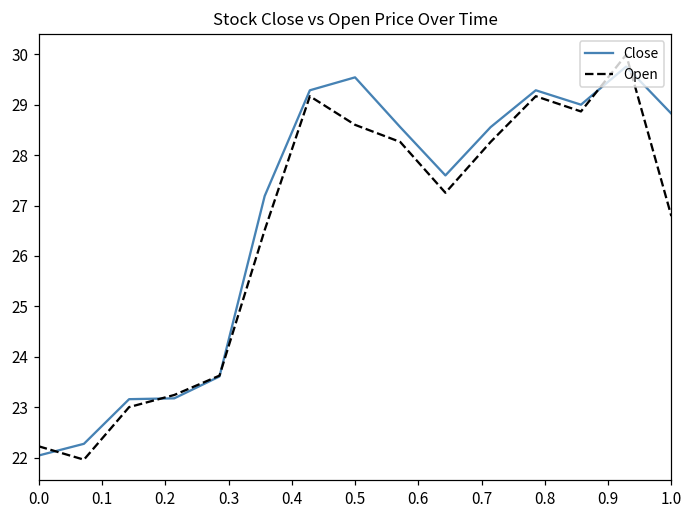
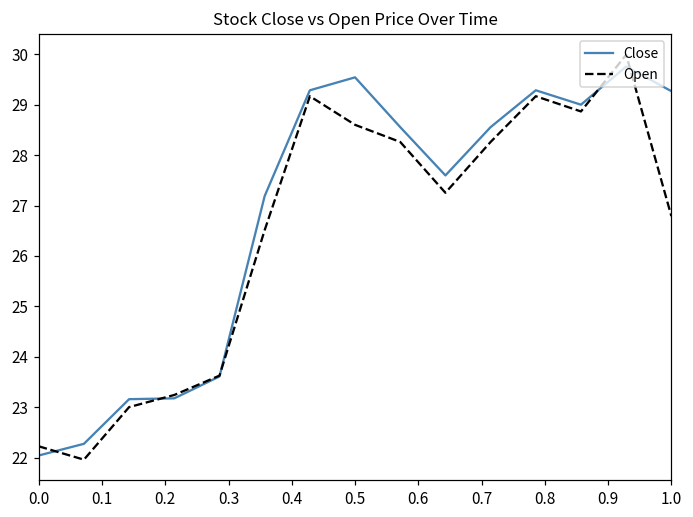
Close, 1.0: 28.8 -> 29.3
